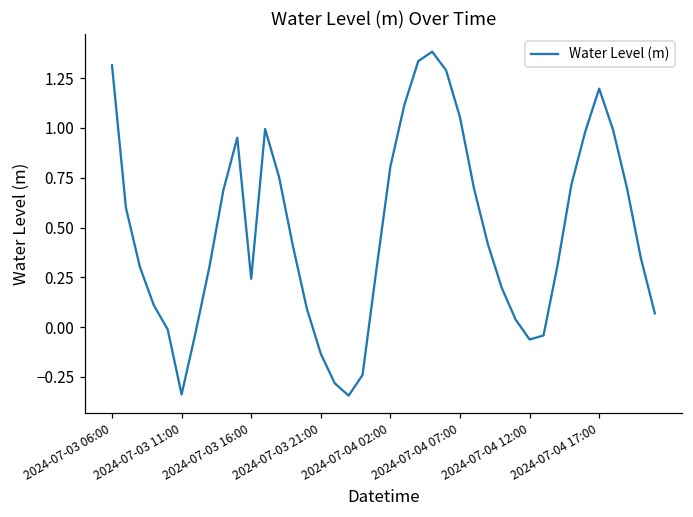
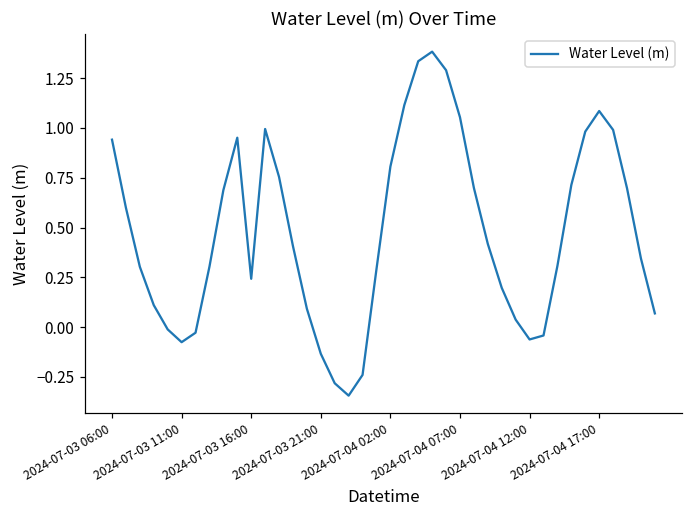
2024-07-03 06:00: 1.31 -> 0.94
2024-07-03 11:00: -0.34 -> -0.08
2024-07-04 17:00: 1.20 -> 1.09
